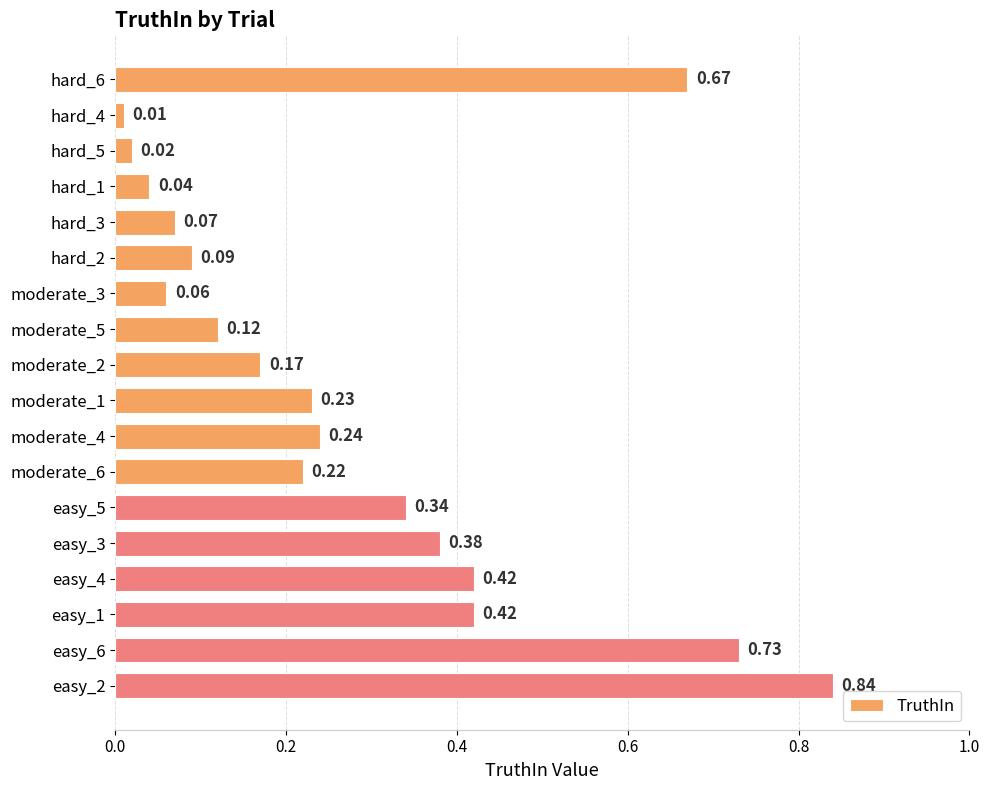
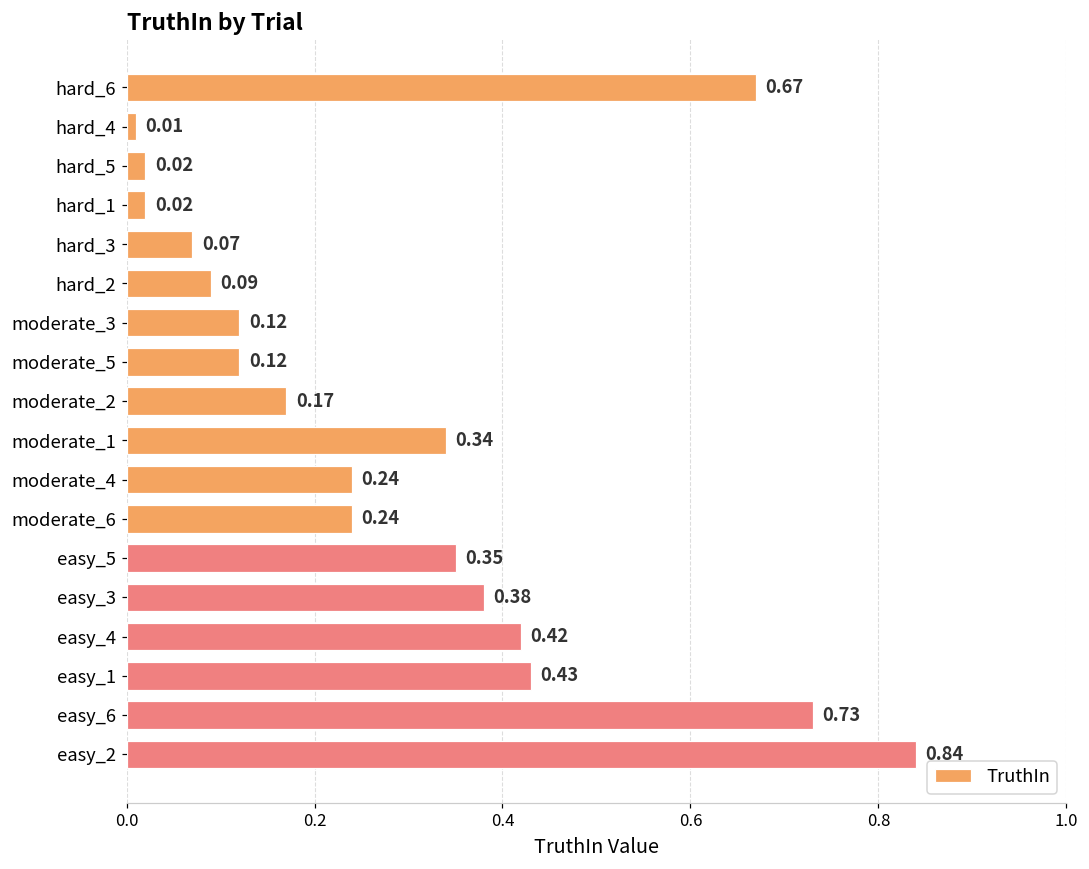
hard_1: 0.04 -> 0.02
moderate_3: 0.06 -> 0.12
moderate_1: 0.23 -> 0.34
moderate_6: 0.22 -> 0.24
easy_5: 0.34 -> 0.35
easy_1: 0.42 -> 0.43
